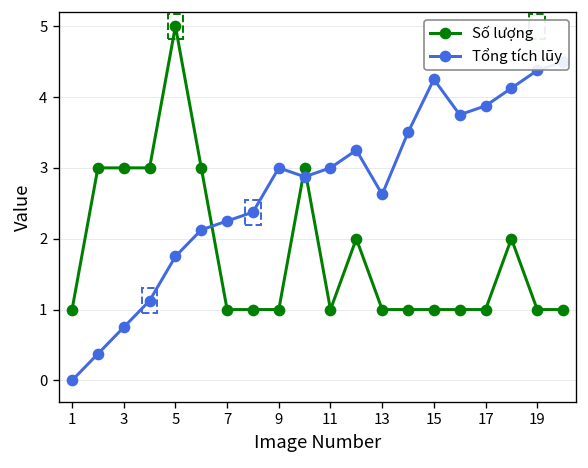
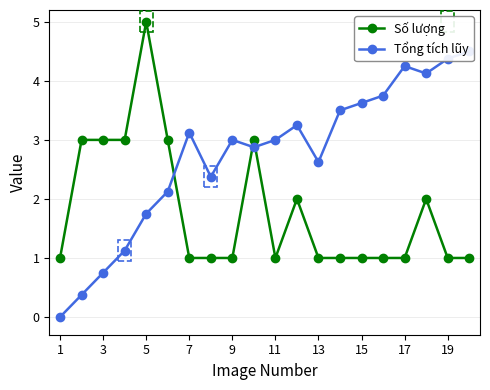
Tổng tích lũy, 7: 2.3 -> 3.1
Tổng tích lũy, 15: 4.3 -> 3.6
Tổng tích lũy, 17: 3.9 -> 4.3
